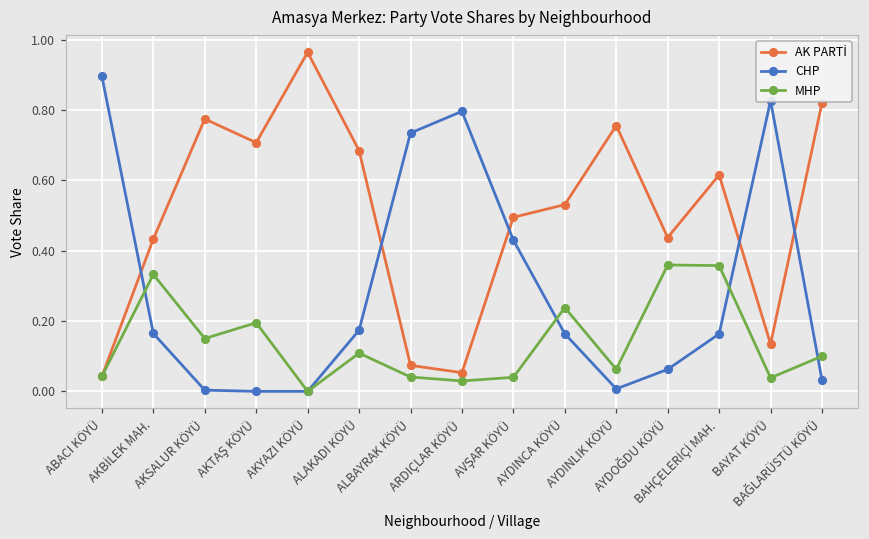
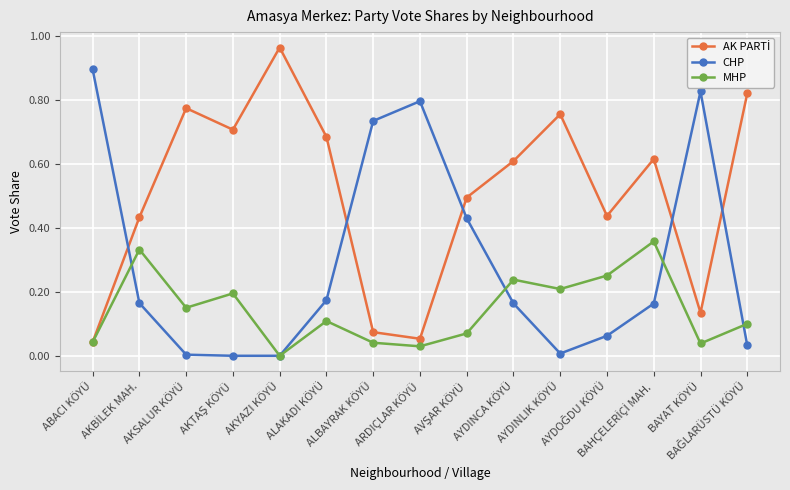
MHP, AVŞAR KÖYÜ: 0.04 -> 0.07
AK PARTİ, AYDINCA KÖYÜ: 0.53 -> 0.61
MHP, AYDINLIK KÖYÜ: 0.06 -> 0.21
MHP, AYDOĞDU KÖYÜ: 0.36 -> 0.25
